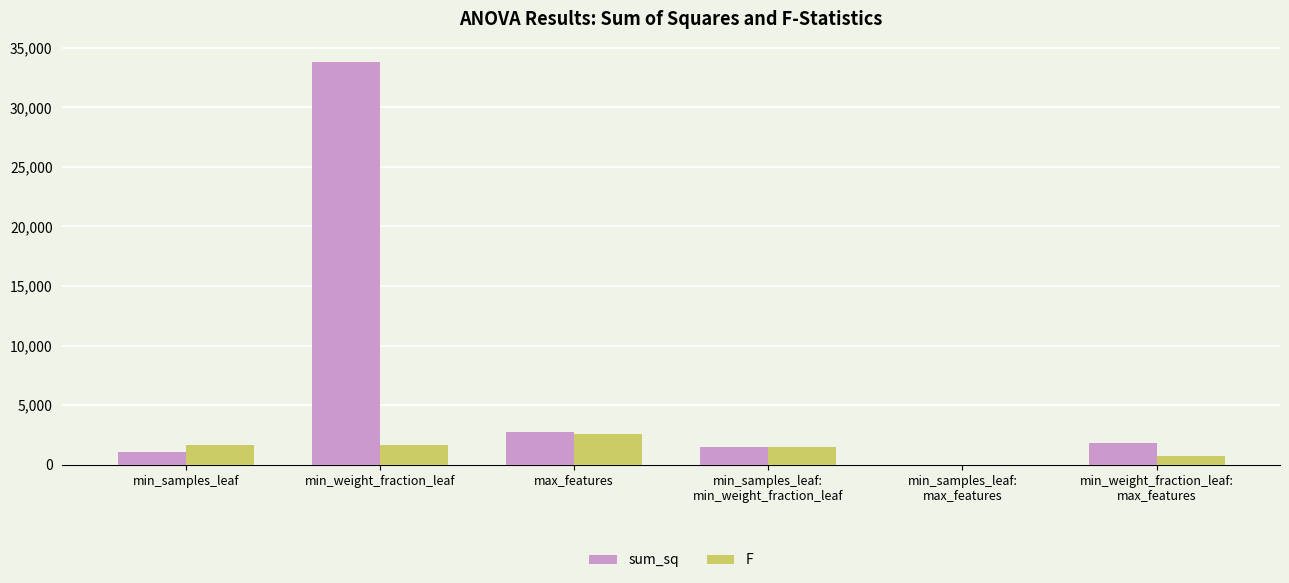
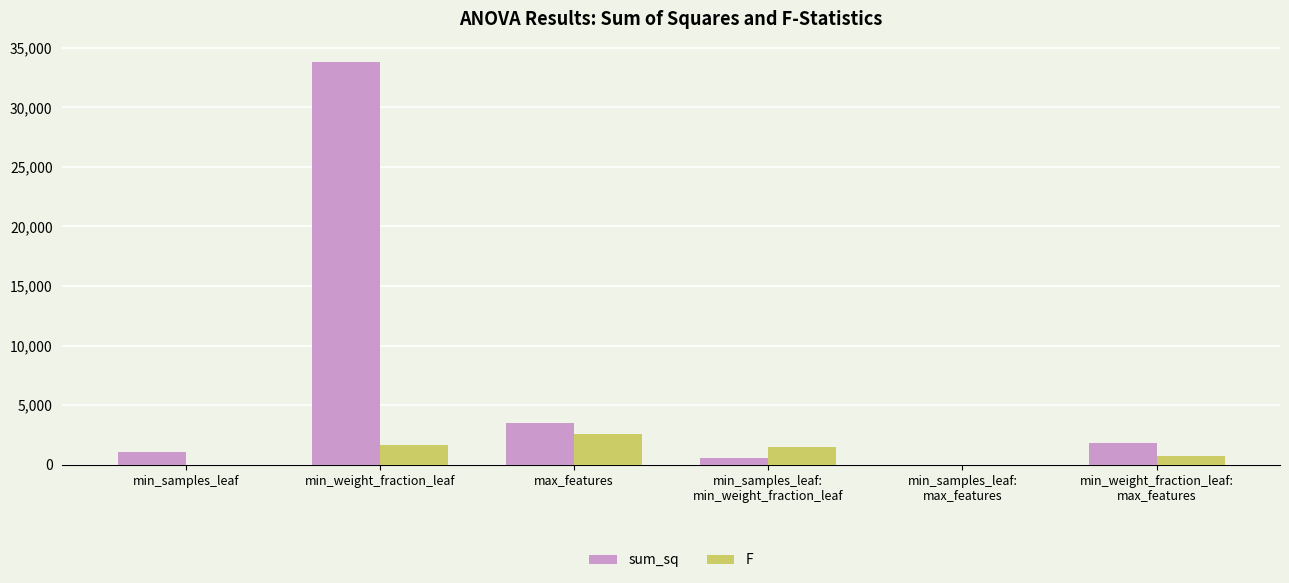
F, min_samples_leaf: 1,700 -> 0
sum_sq, max_features: 2,700 -> 3,500
sum_sq, min_samples_leaf: min_weight_fraction_leaf: 1,500 -> 600
